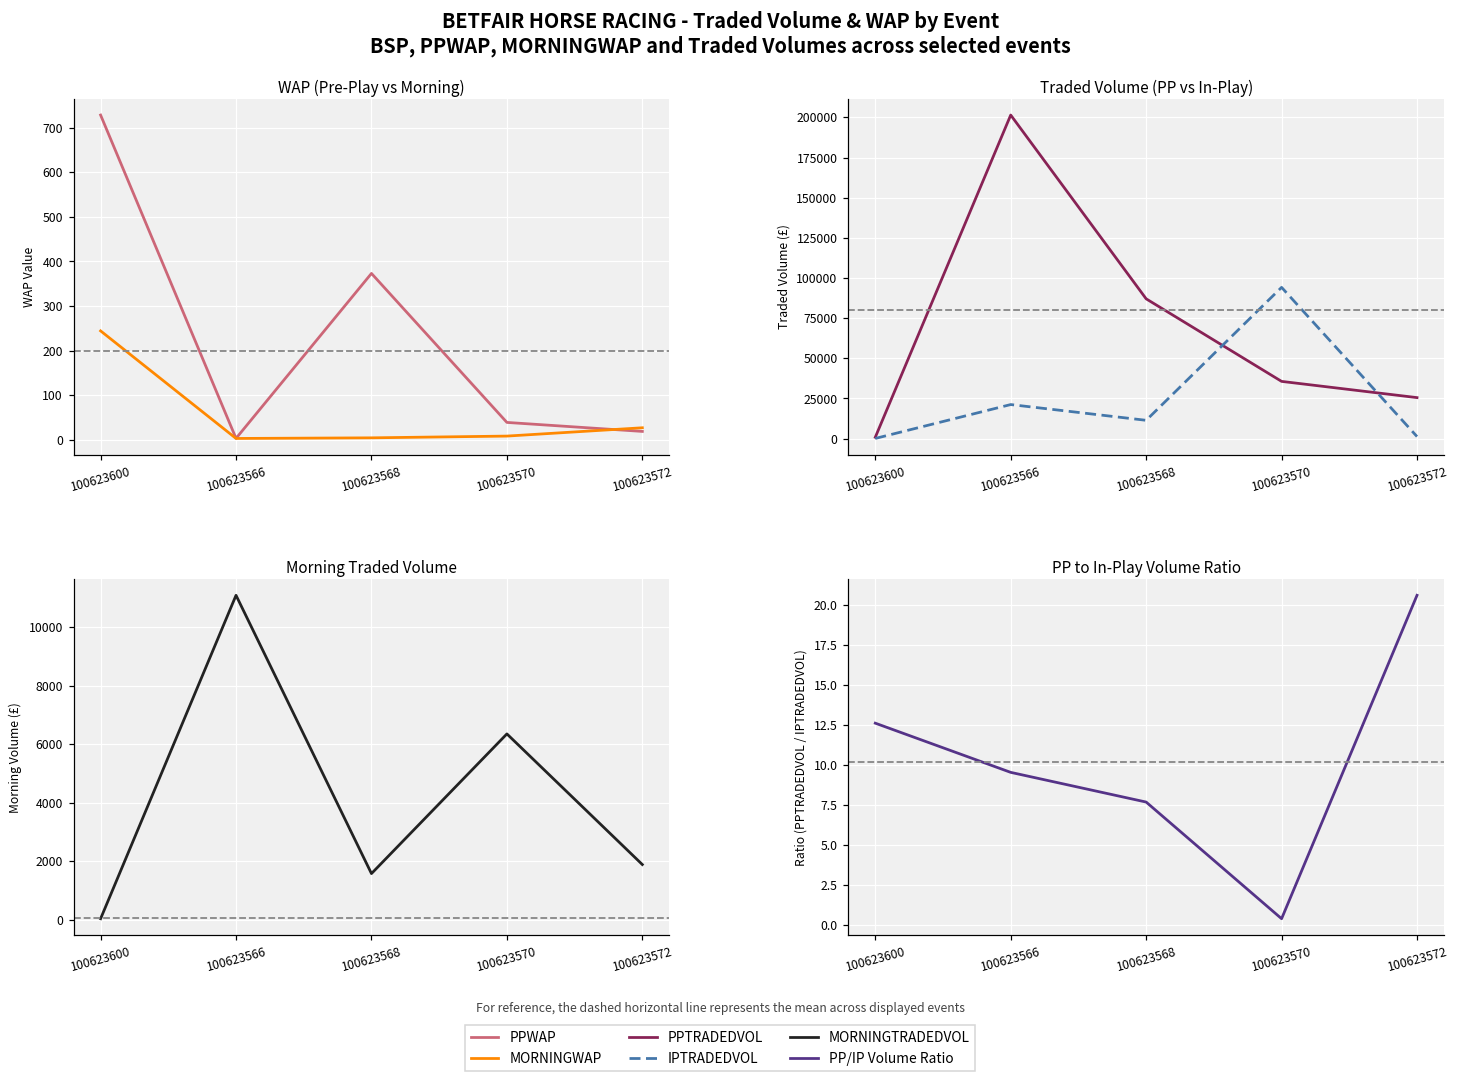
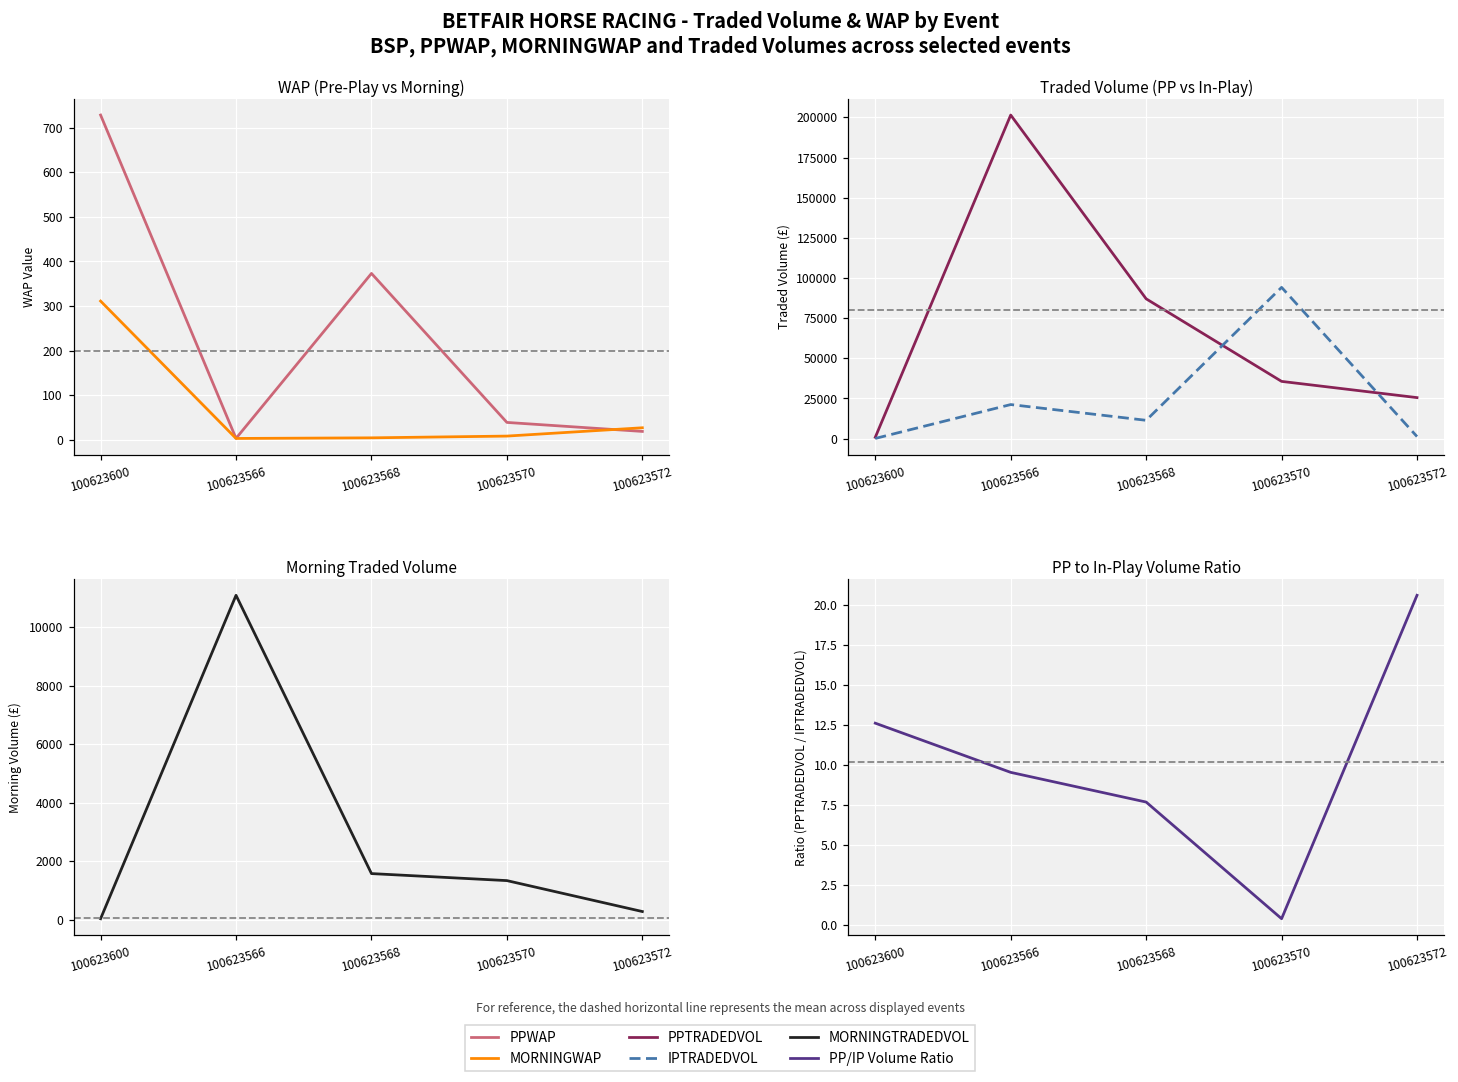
WAP (Pre-Play vs Morning), MORNINGWAP, 100623600: 240 -> 310
Morning Traded Volume, 100623570: 6400 -> 1300
Morning Traded Volume, 100623572: 1900 -> 300
